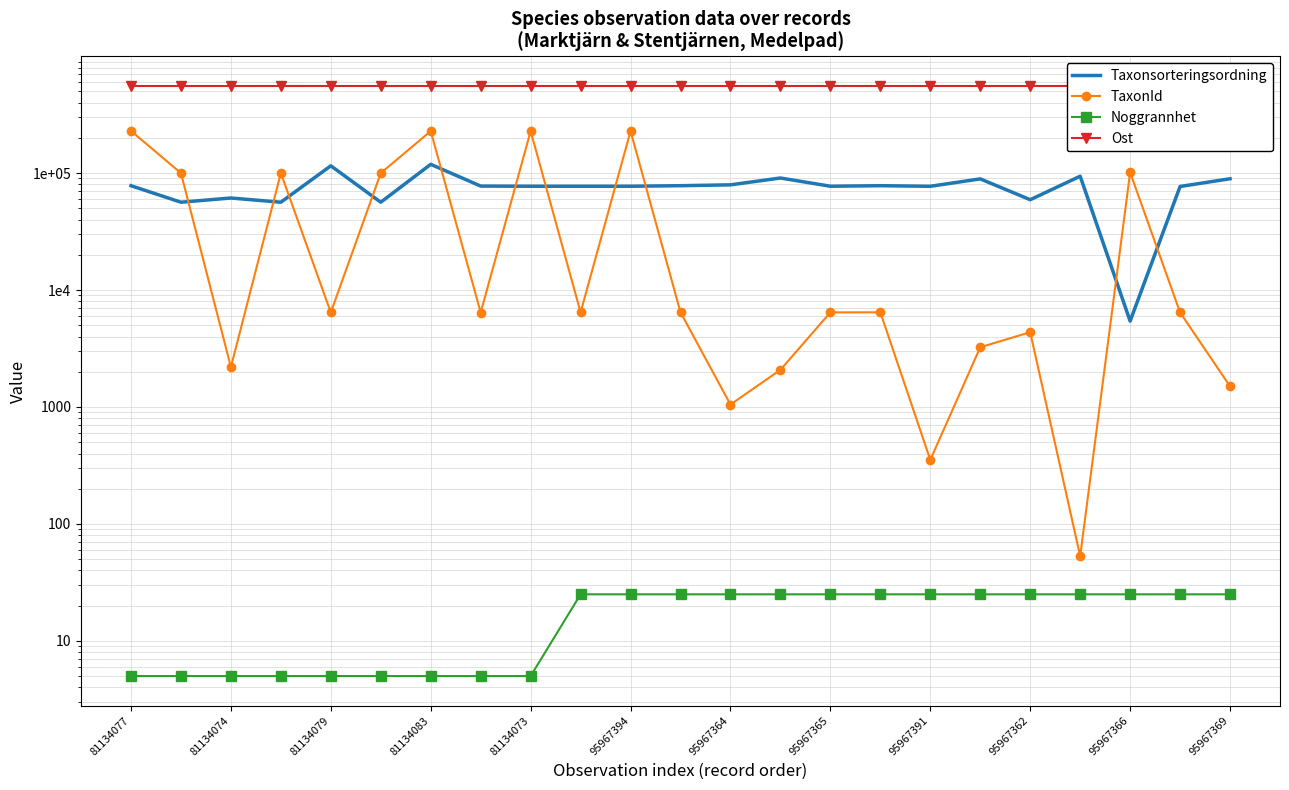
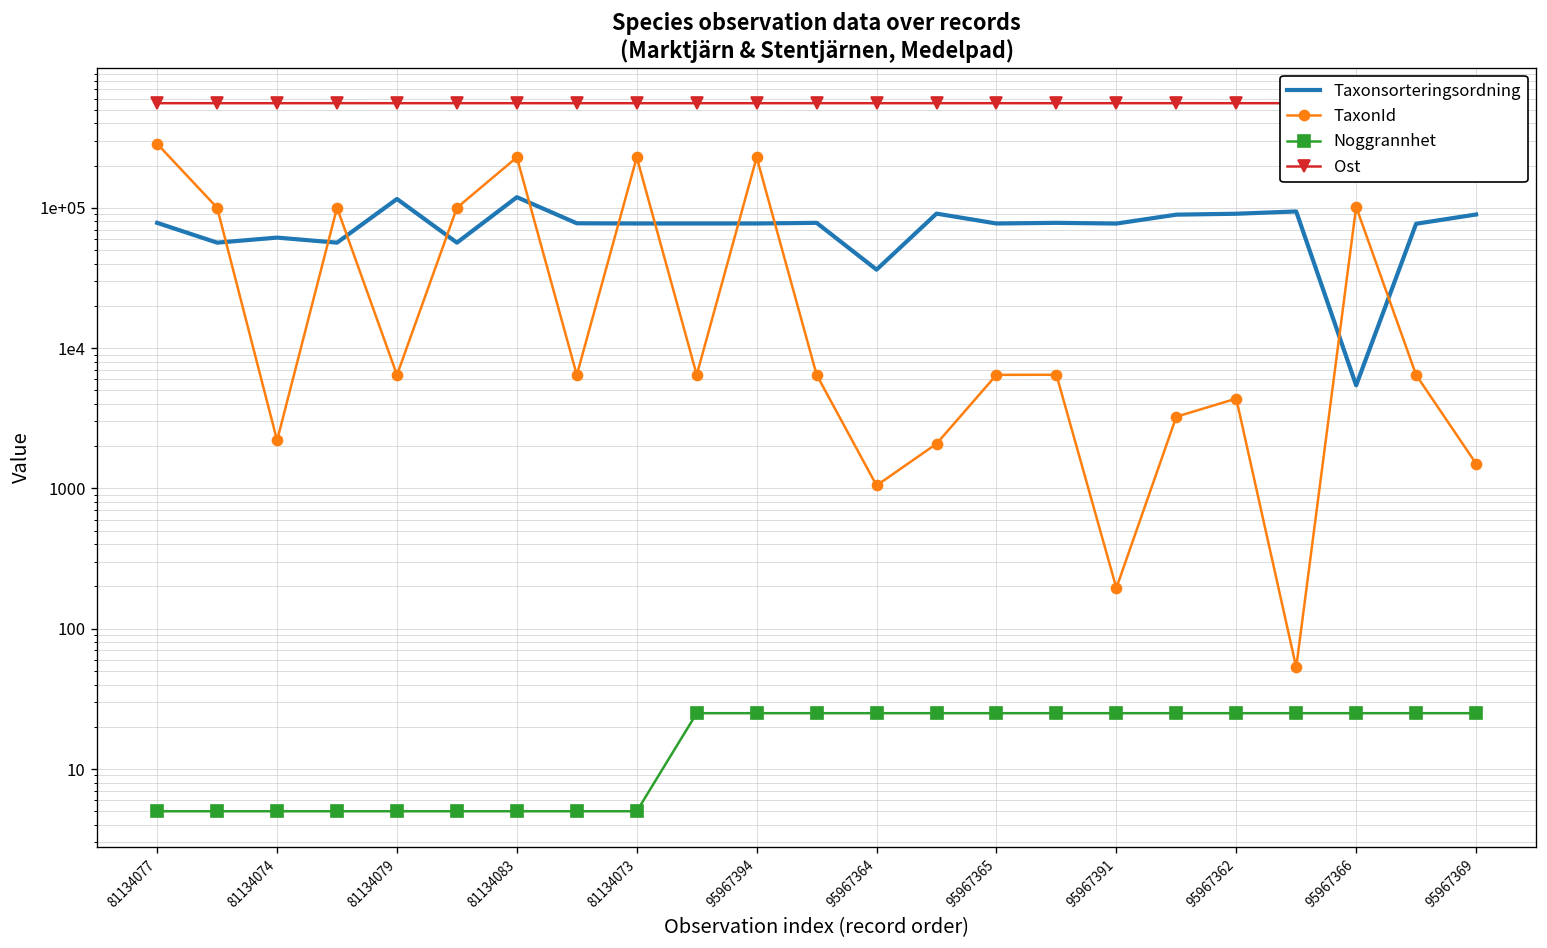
TaxonId, 81134077: 230000 -> 290000
Taxonsorteringsordning, 95967364: 80000 -> 36000
TaxonId, 95967391: 350 -> 200
Taxonsorteringsordning, 95967362: 60000 -> 90000
